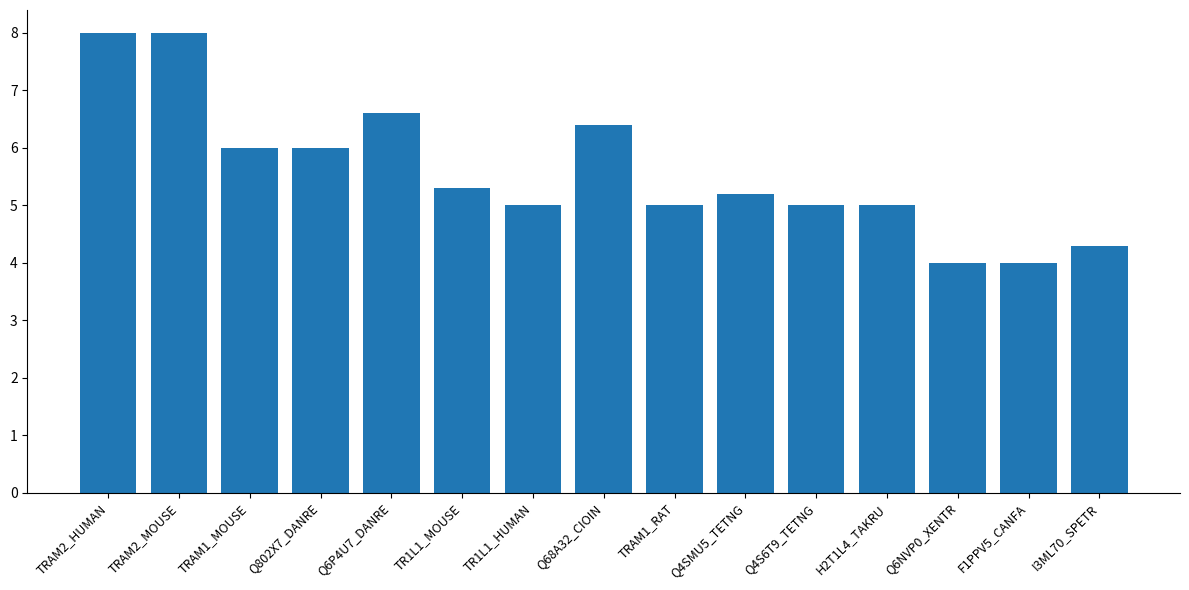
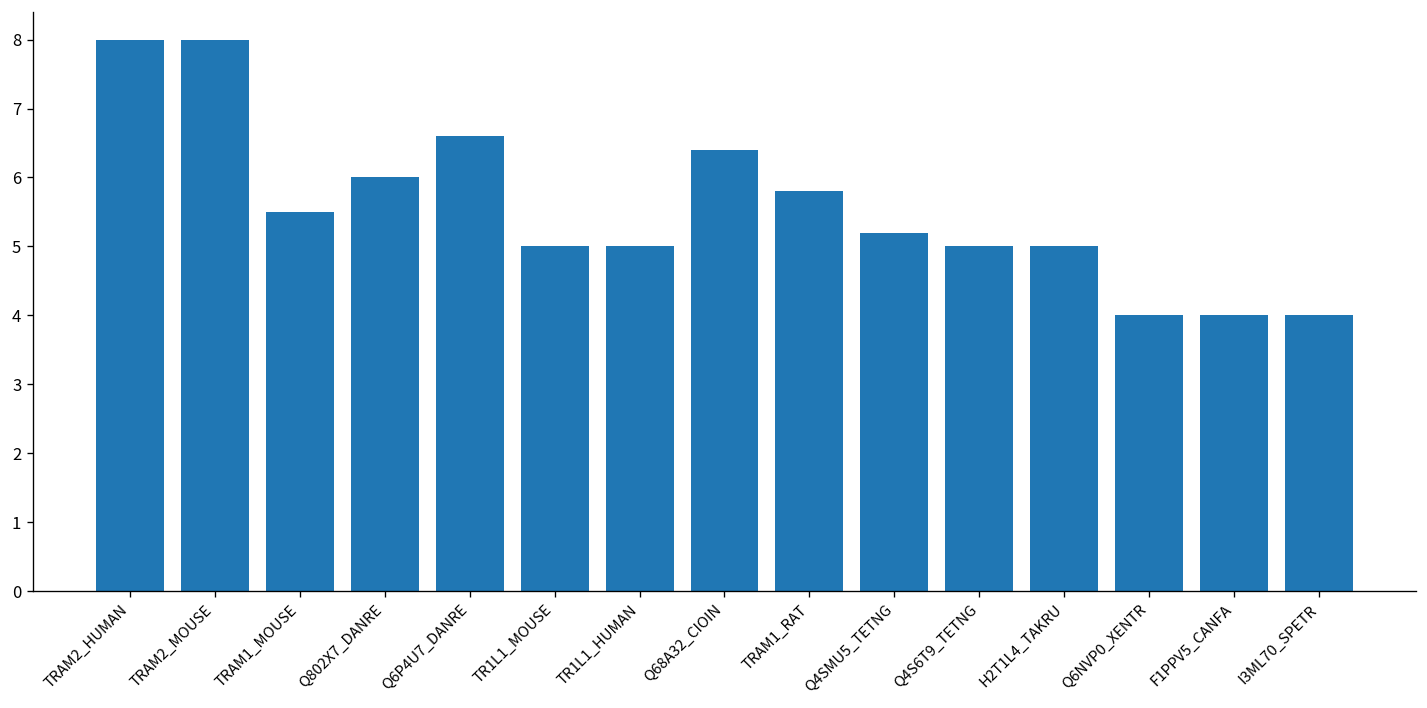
TRAM1_MOUSE: 6.0 -> 5.5
TR1L1_MOUSE: 5.3 -> 5.0
TRAM1_RAT: 5.0 -> 5.8
I3ML70_SPETR: 4.3 -> 4.0
